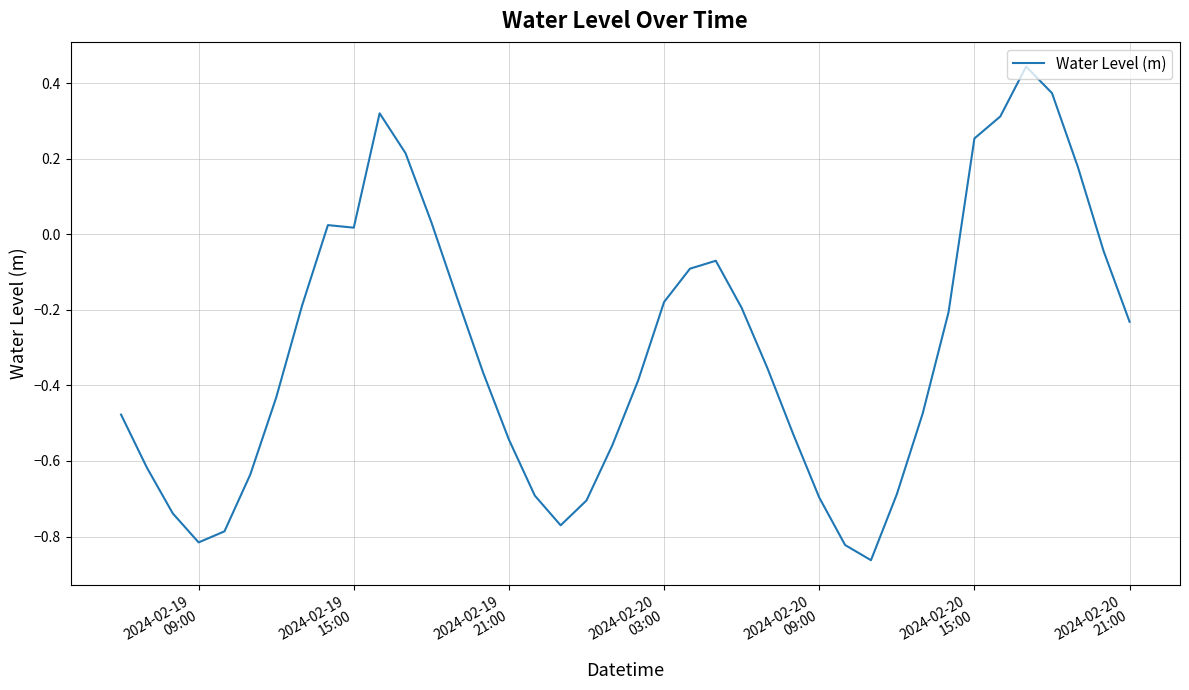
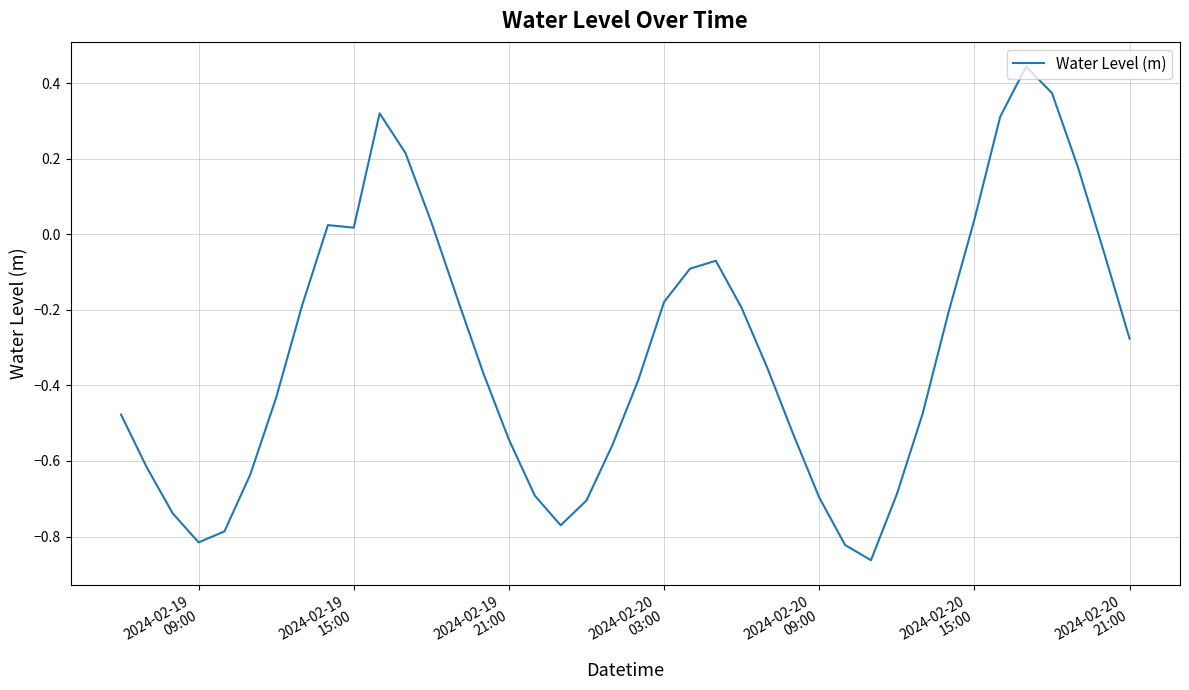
2024-02-20 15:00: 0.25 -> 0.04
2024-02-20 21:00: -0.23 -> -0.28
